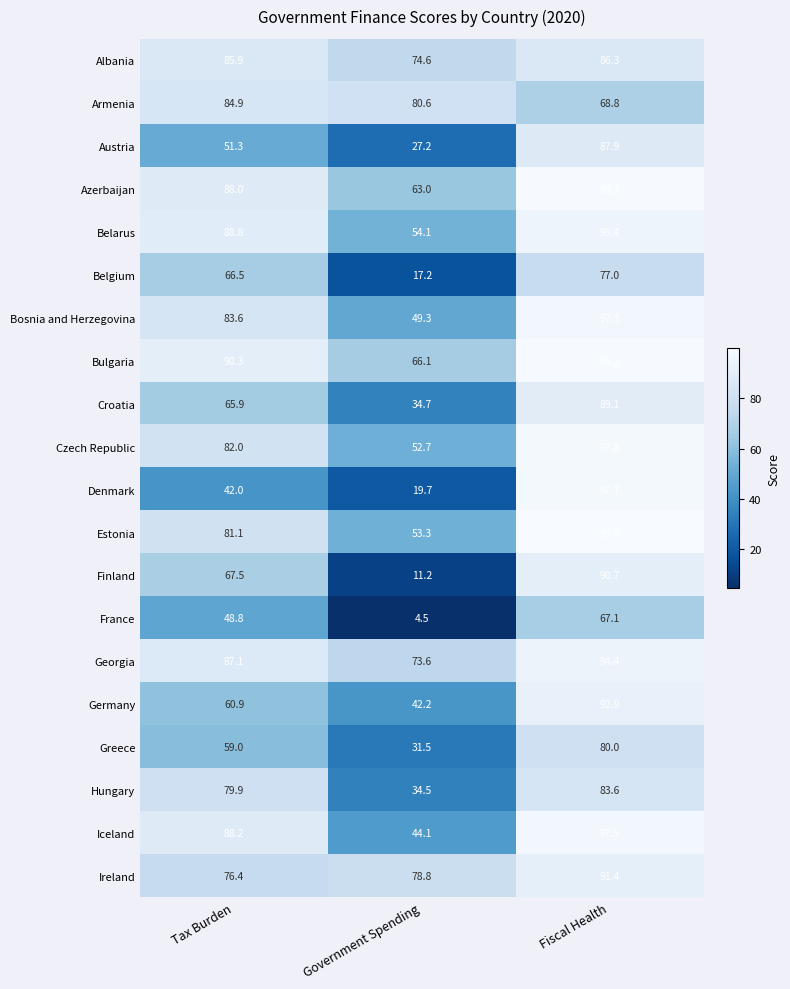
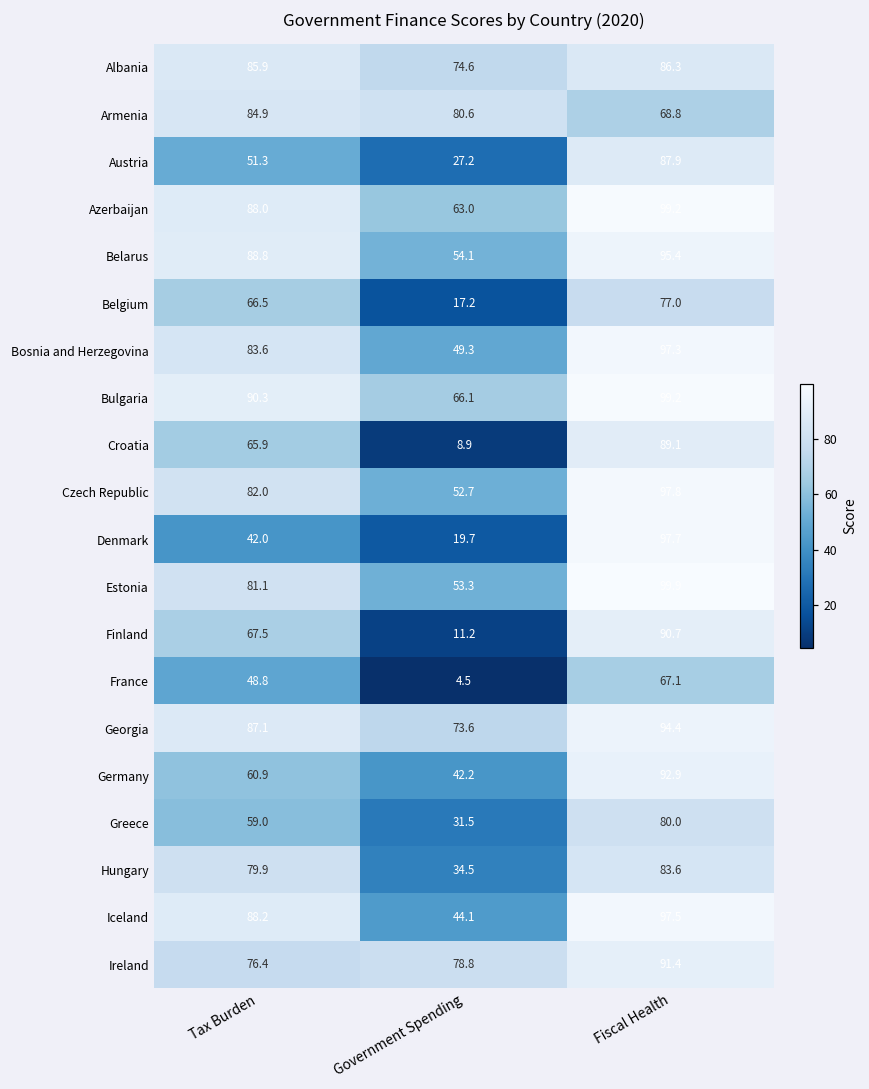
Croatia, Government Spending: 34.7 -> 8.9
